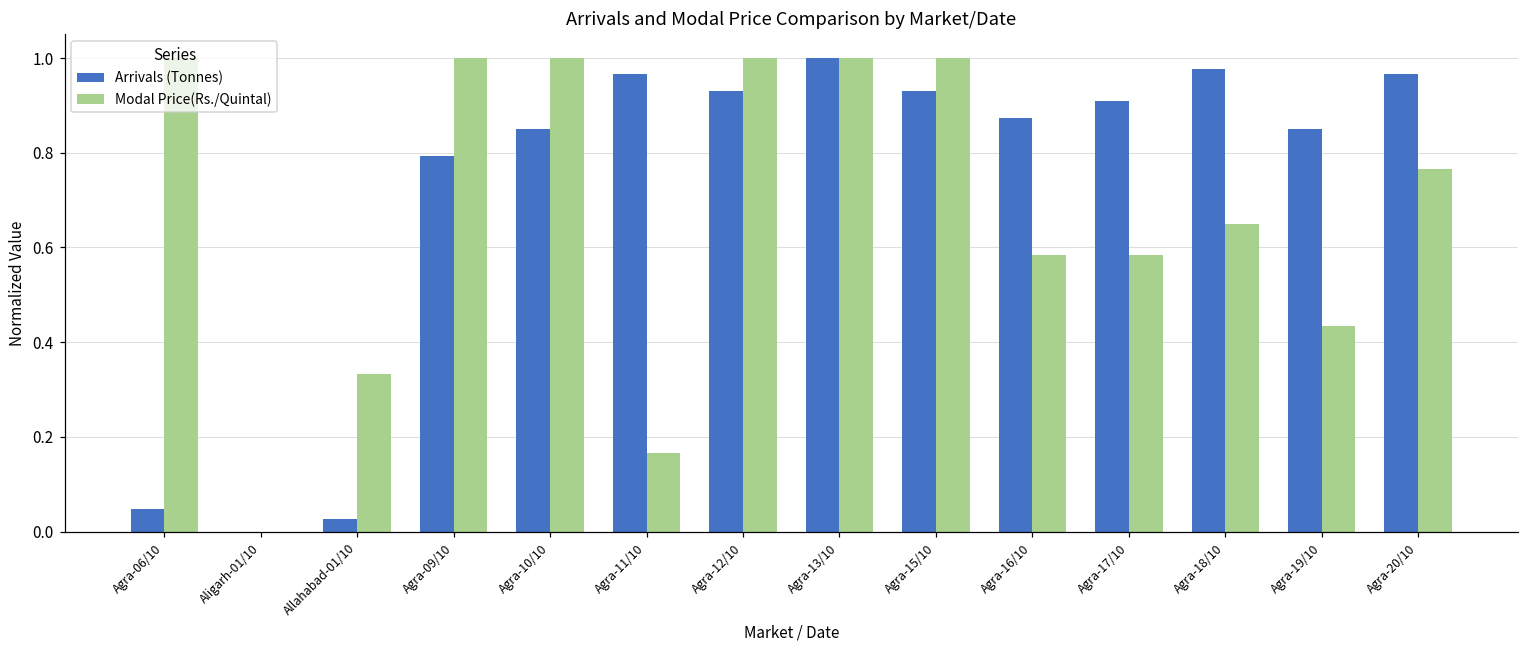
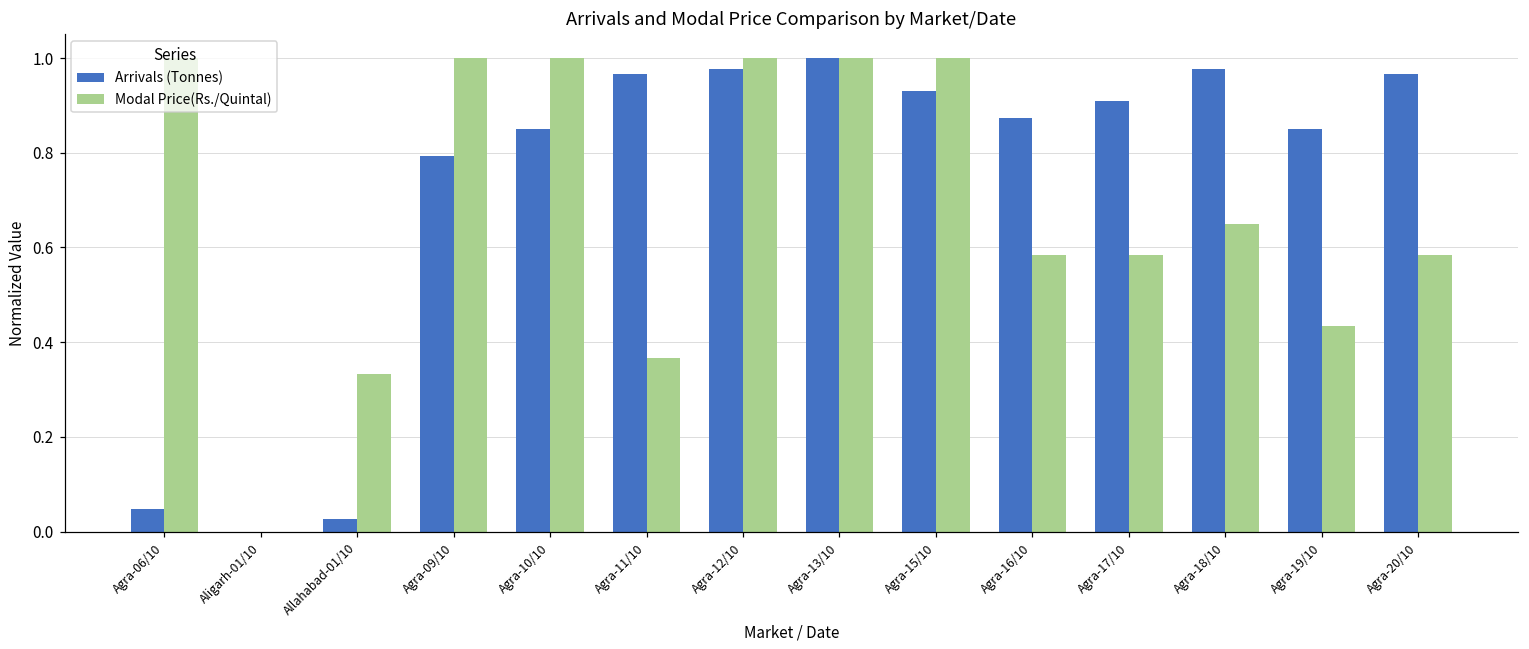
Modal Price(Rs./Quintal), Agra-11/10: 0.17 -> 0.37
Arrivals (Tonnes), Agra-12/10: 0.93 -> 0.98
Modal Price(Rs./Quintal), Agra-20/10: 0.77 -> 0.58
